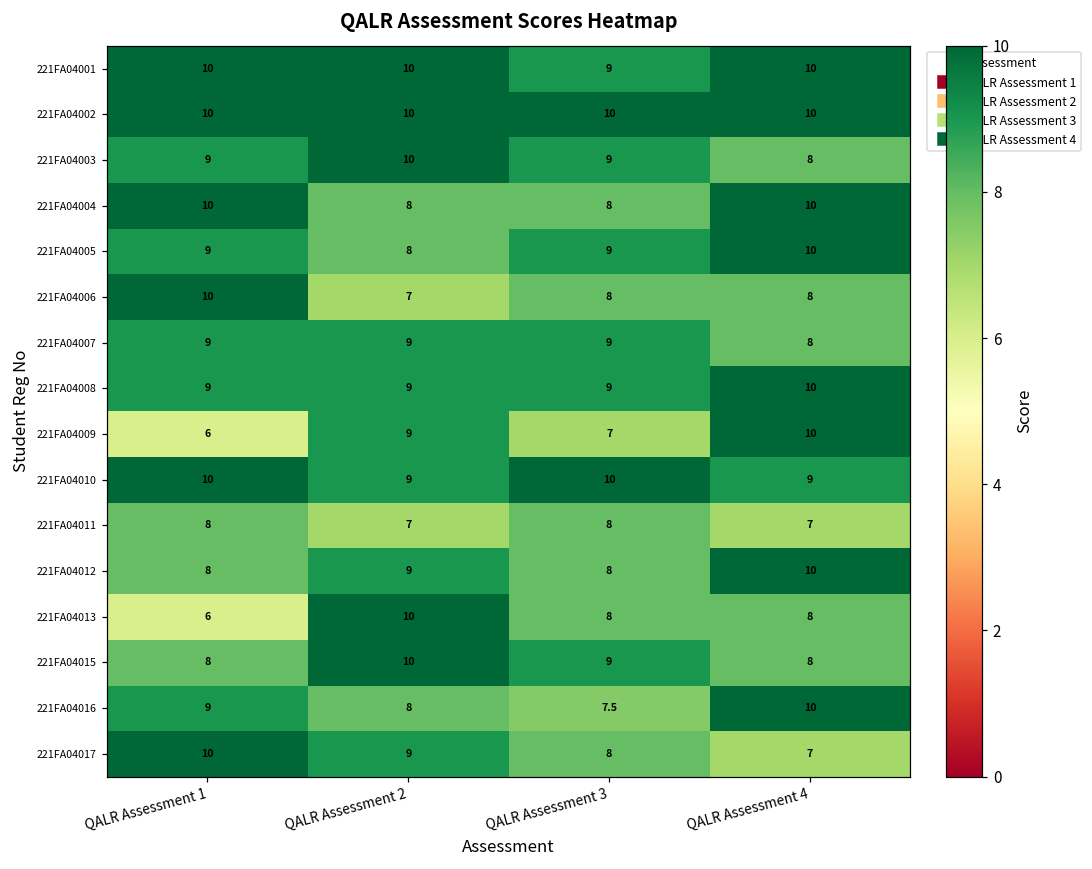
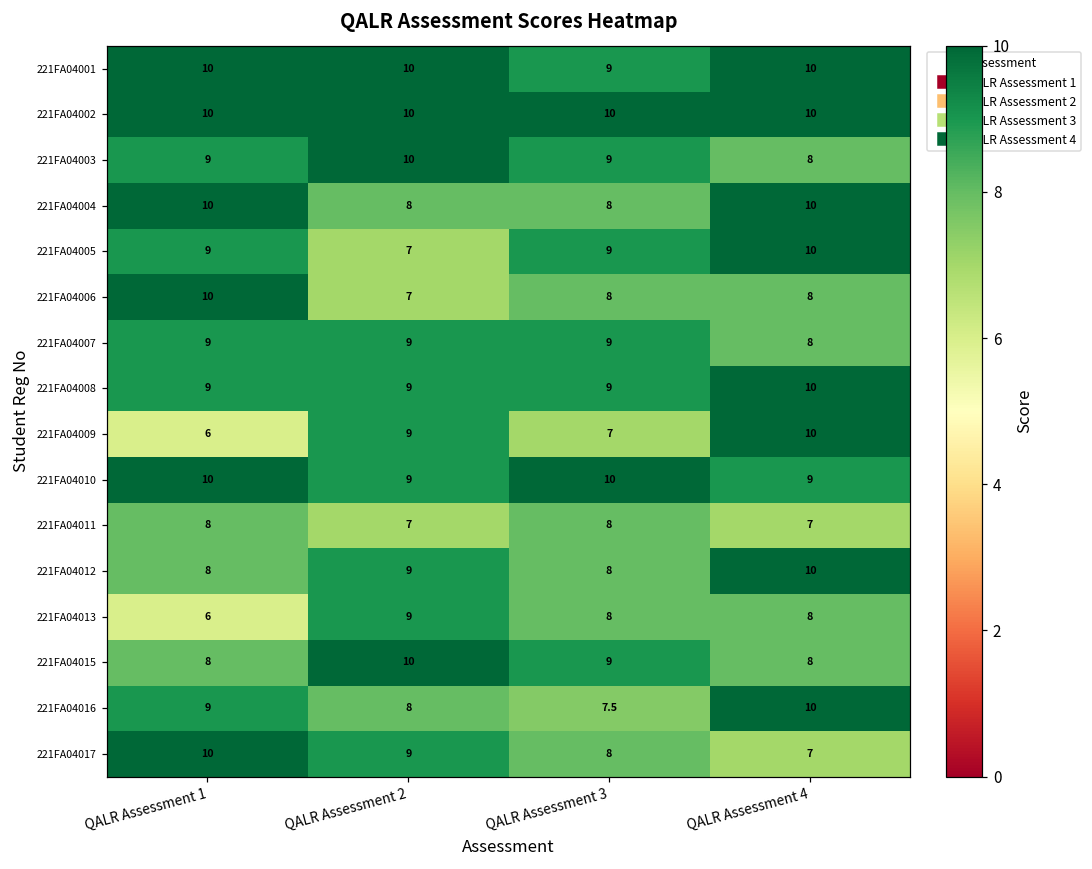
221FA04005, QALR Assessment 2: 8 -> 7
221FA04013, QALR Assessment 2: 10 -> 9
